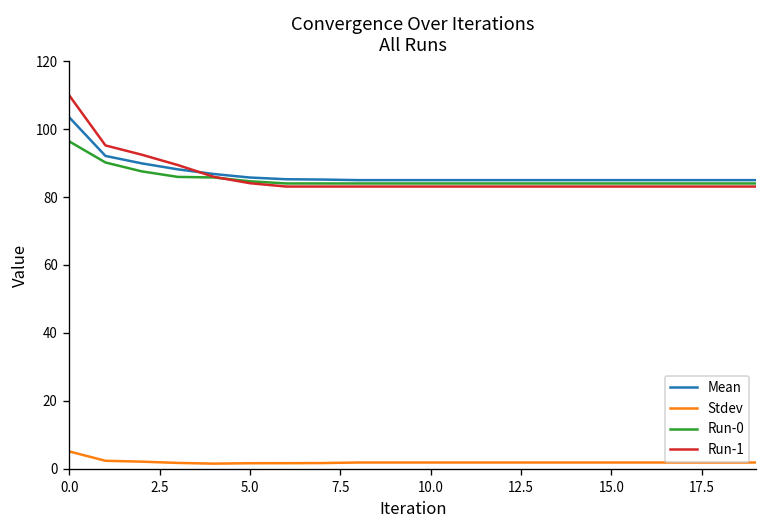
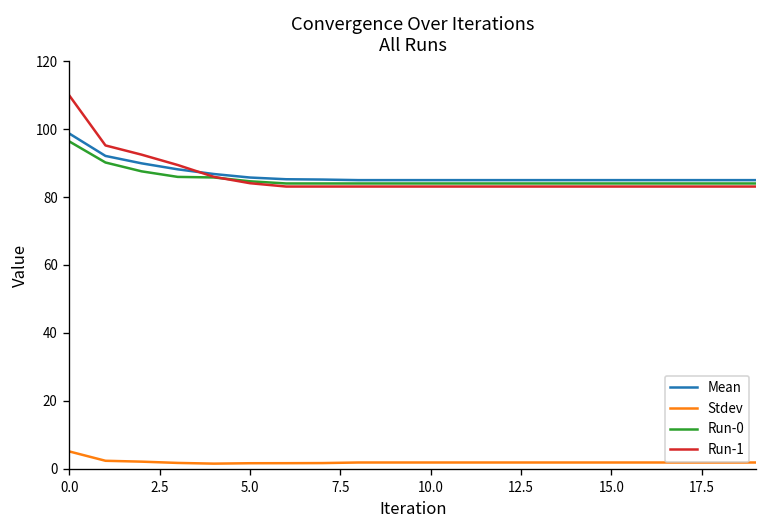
Mean, 0.0: 103 -> 99
